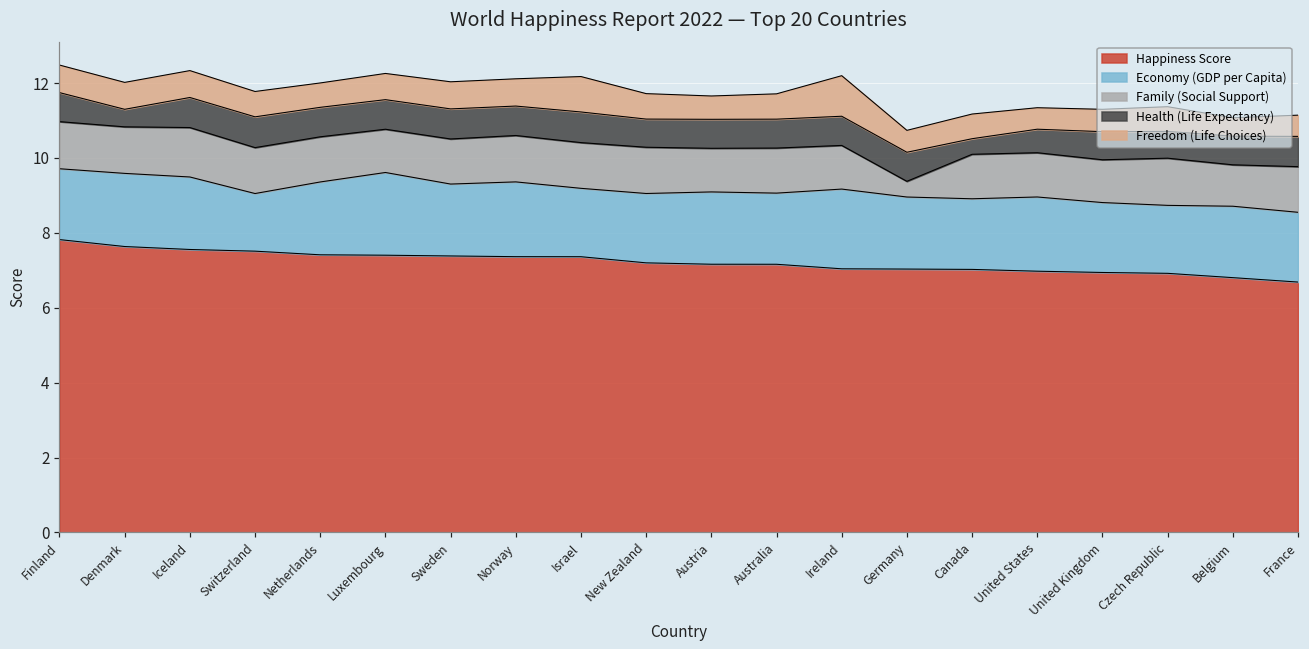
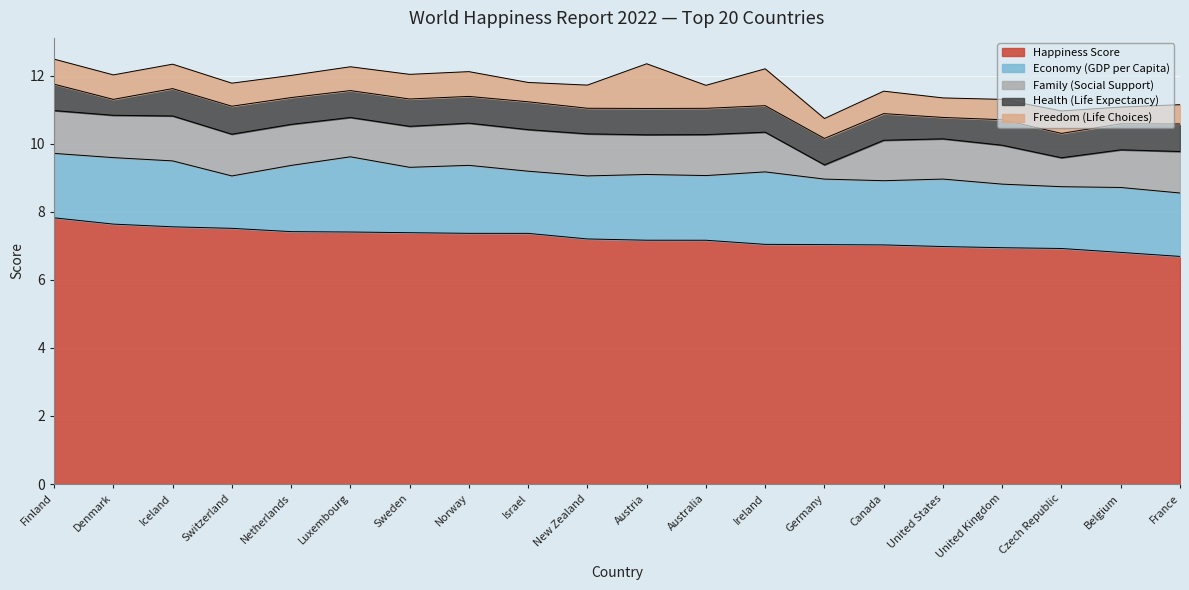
Freedom (Life Choices), Israel: 0.9 -> 0.6
Freedom (Life Choices), Austria: 0.6 -> 1.3
Health (Life Expectancy), Canada: 0.4 -> 0.8
Family (Social Support), Czech Republic: 1.3 -> 0.8
